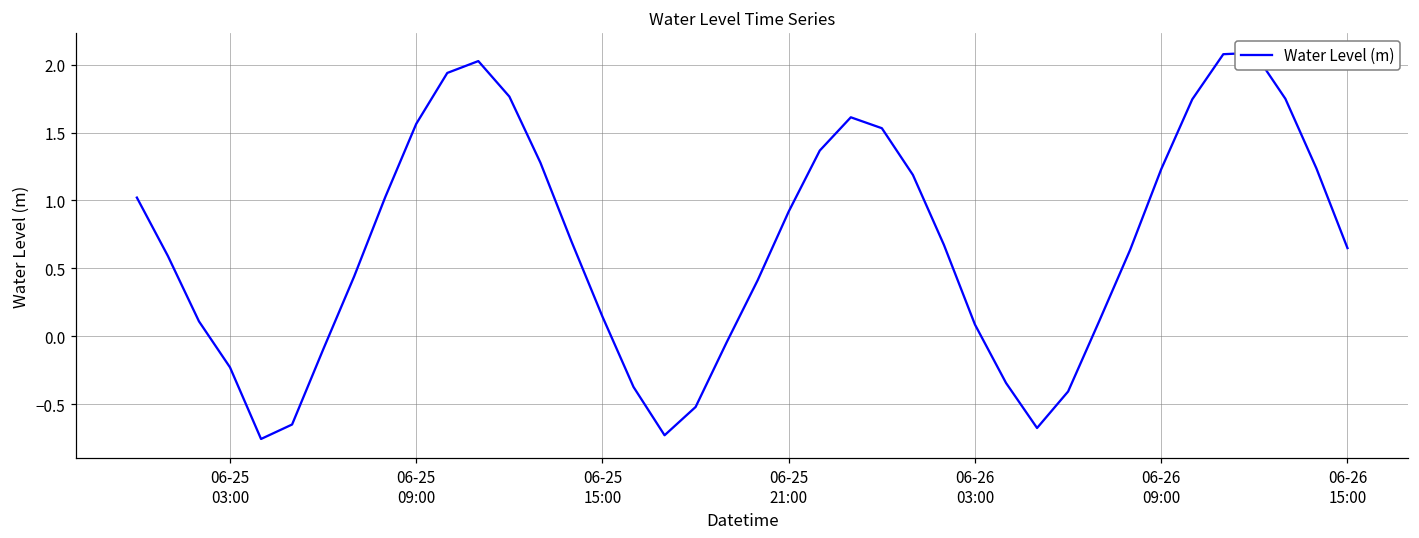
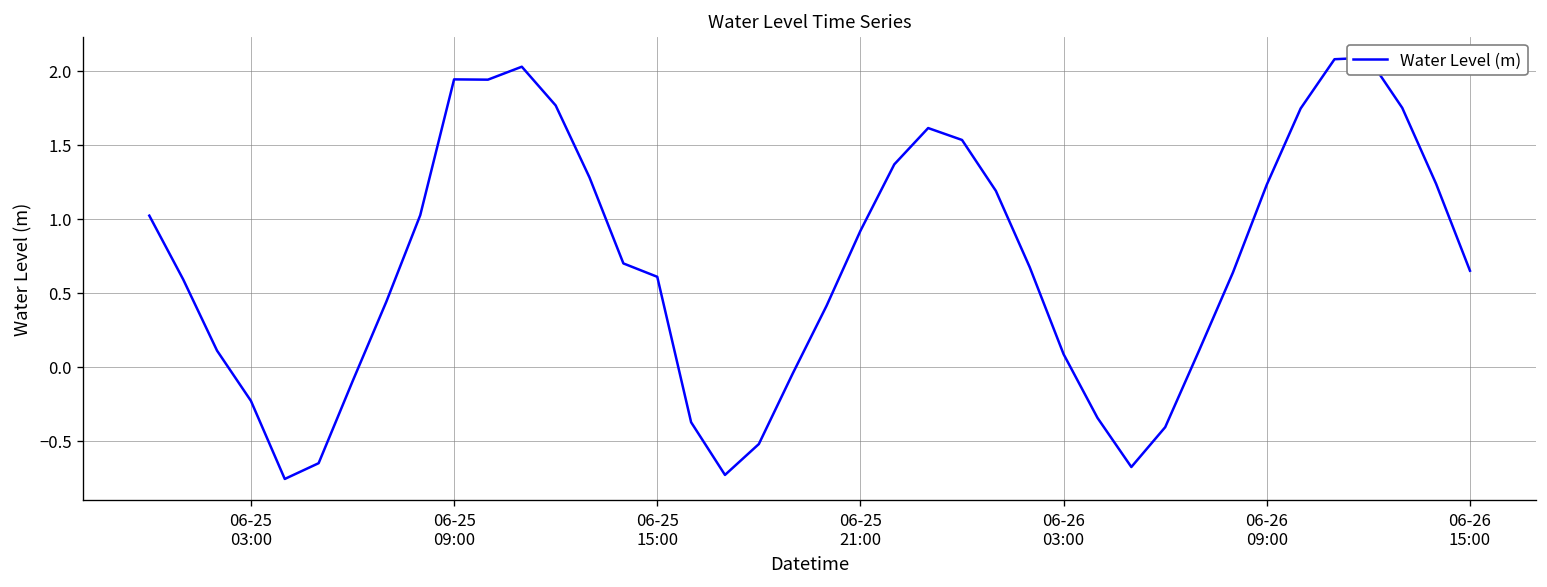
06-25 09:00: 1.56 -> 1.94
06-25 15:00: 0.14 -> 0.61
